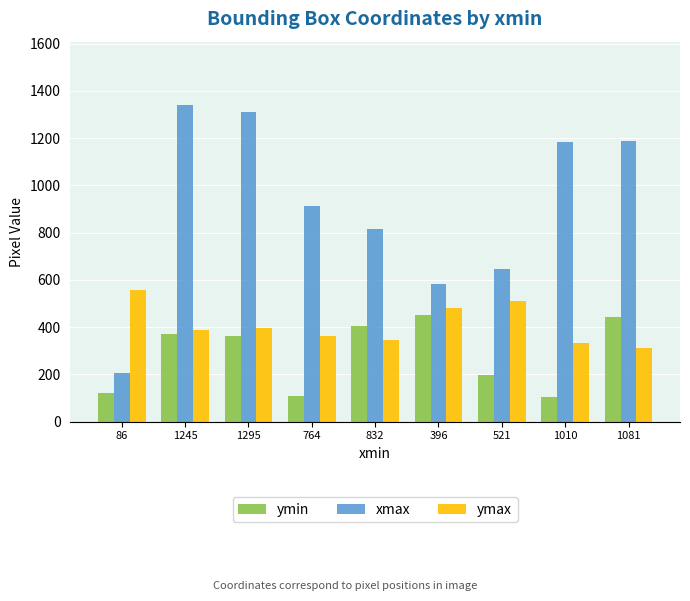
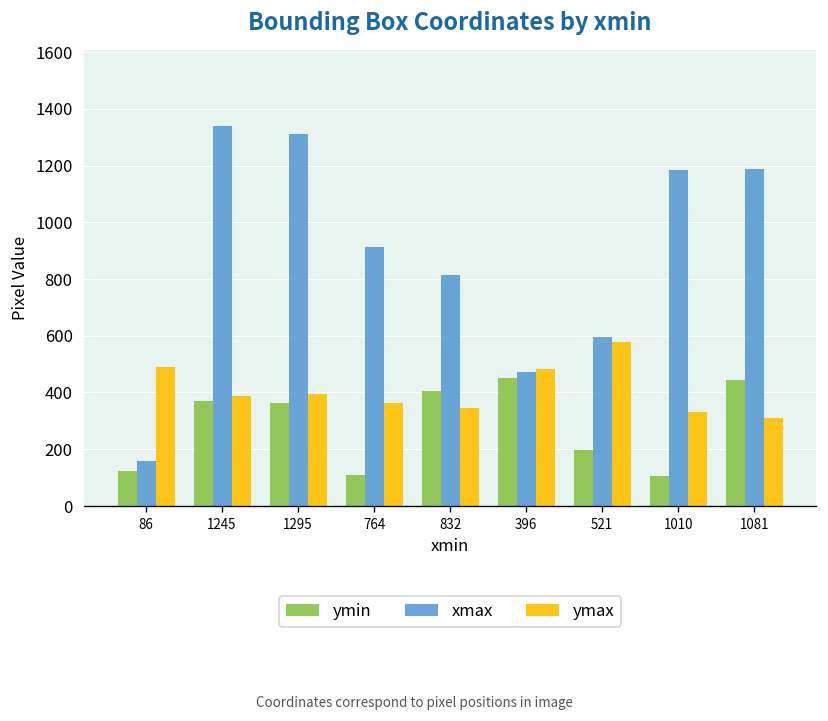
xmax, 86: 200 -> 160
ymax, 86: 560 -> 490
xmax, 396: 580 -> 470
xmax, 521: 650 -> 600
ymax, 521: 510 -> 580
